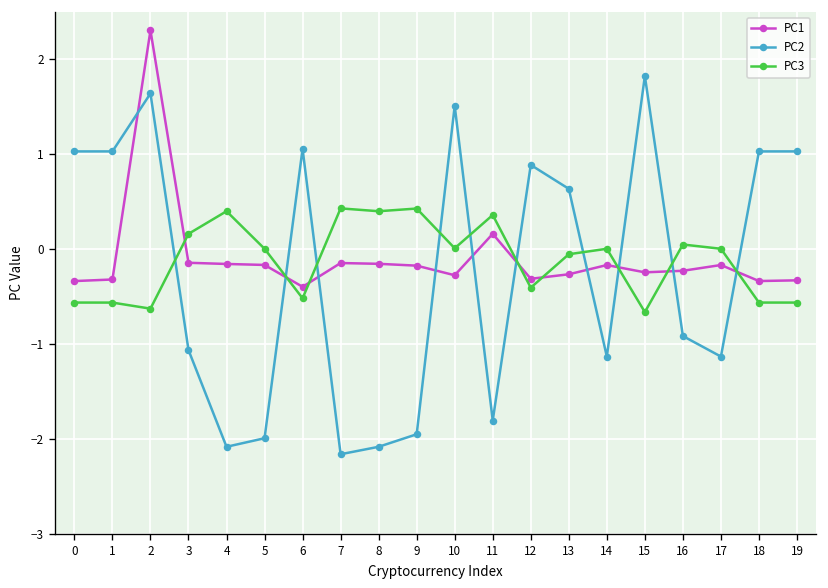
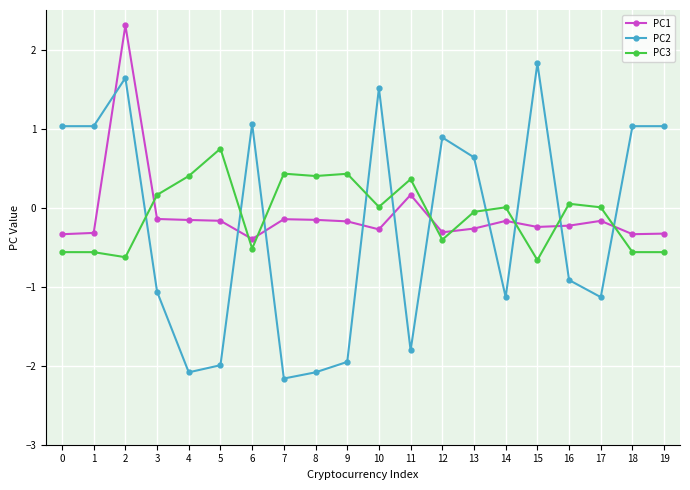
PC3, 5: 0.0 -> 0.7
